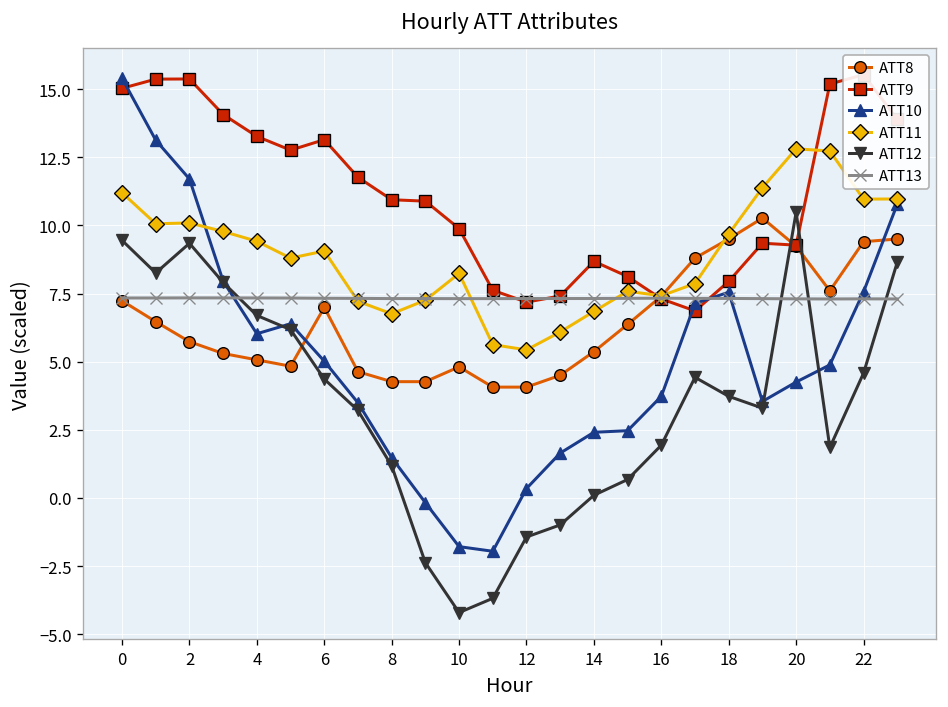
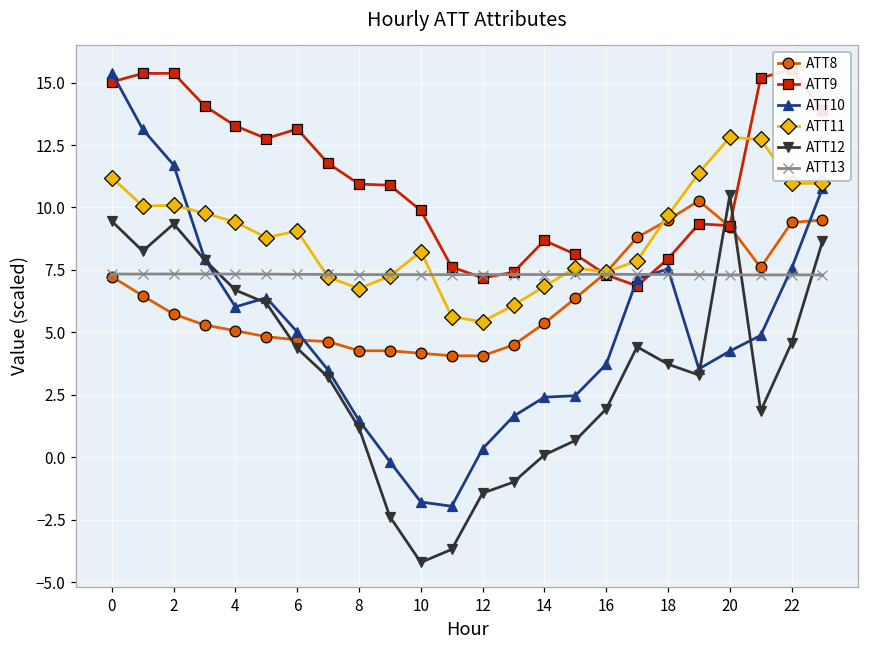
ATT8, 6: 7.0 -> 4.7
ATT8, 10: 4.8 -> 4.2
